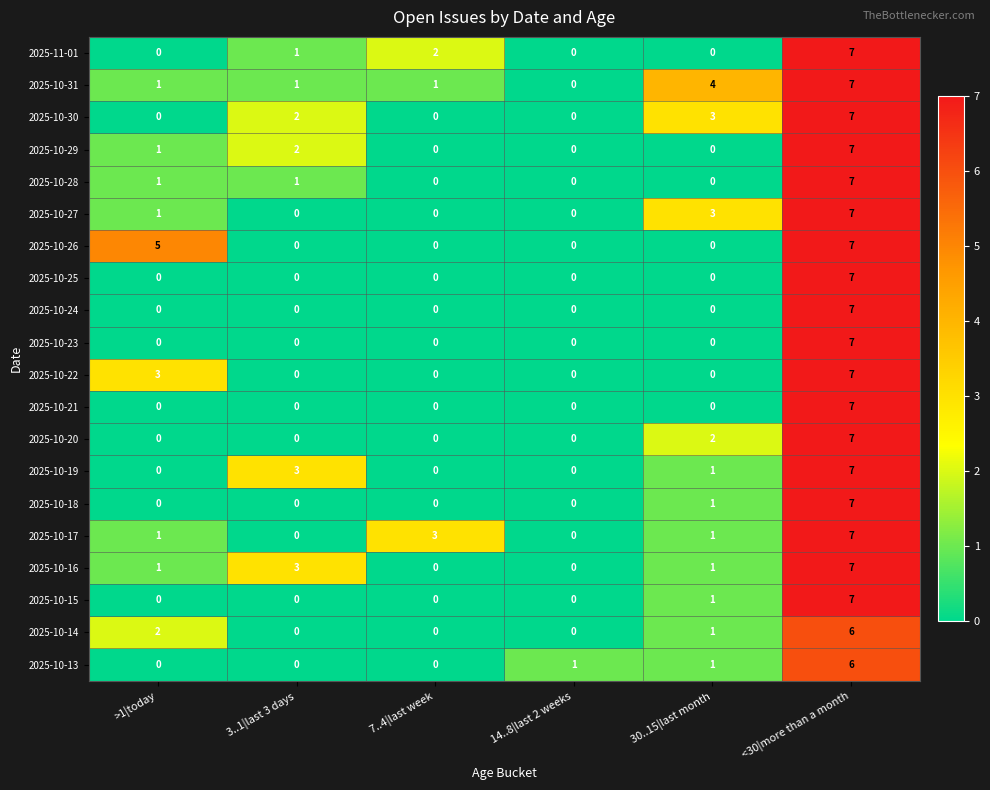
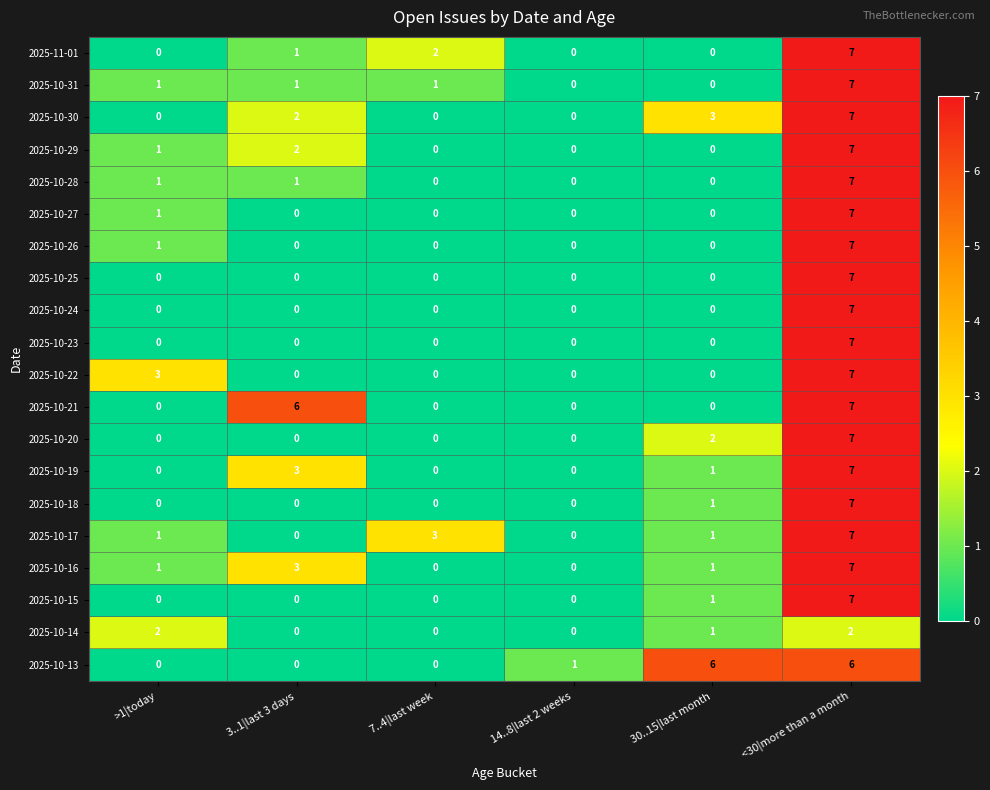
2025-10-31, 30..15|last month: 4 -> 0
2025-10-27, 30..15|last month: 3 -> 0
2025-10-26, >1|today: 5 -> 1
2025-10-21, 3..1|last 3 days: 0 -> 6
2025-10-14, <30|more than a month: 6 -> 2
2025-10-13, 30..15|last month: 1 -> 6
